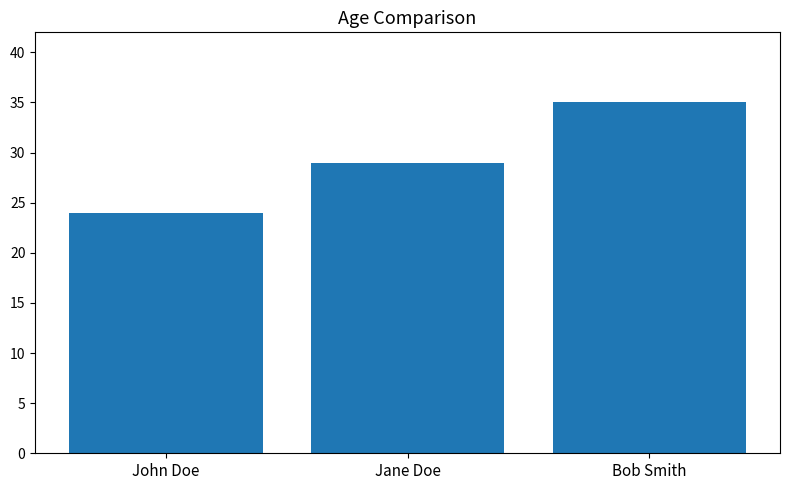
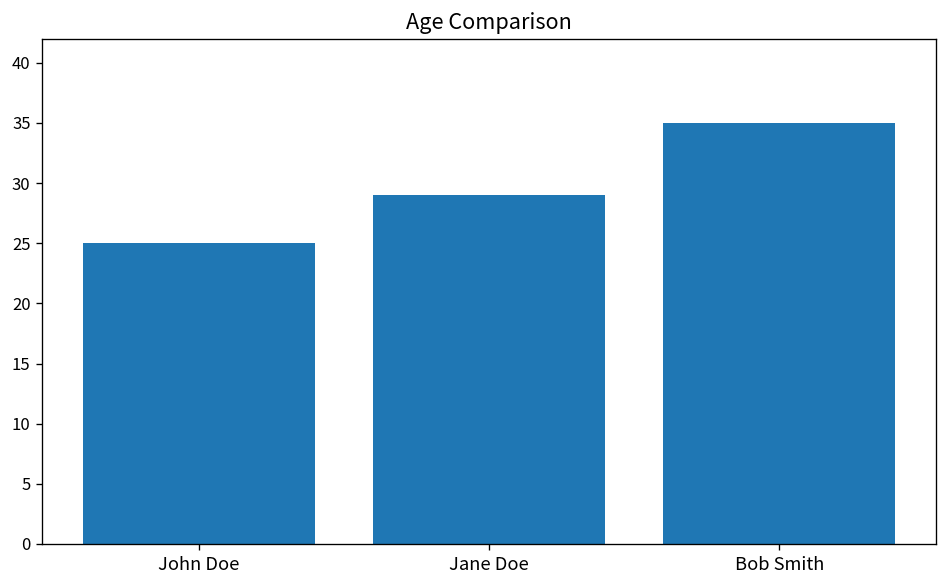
John Doe: 24 -> 25
